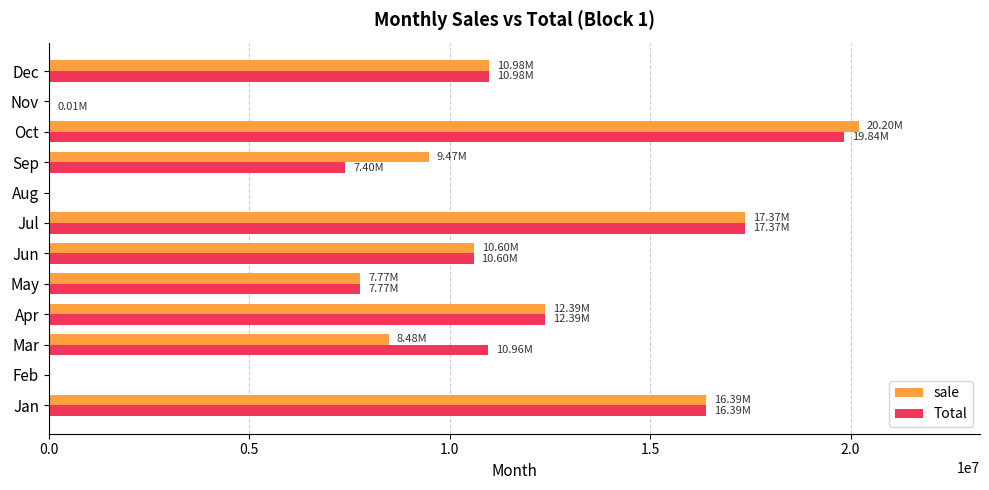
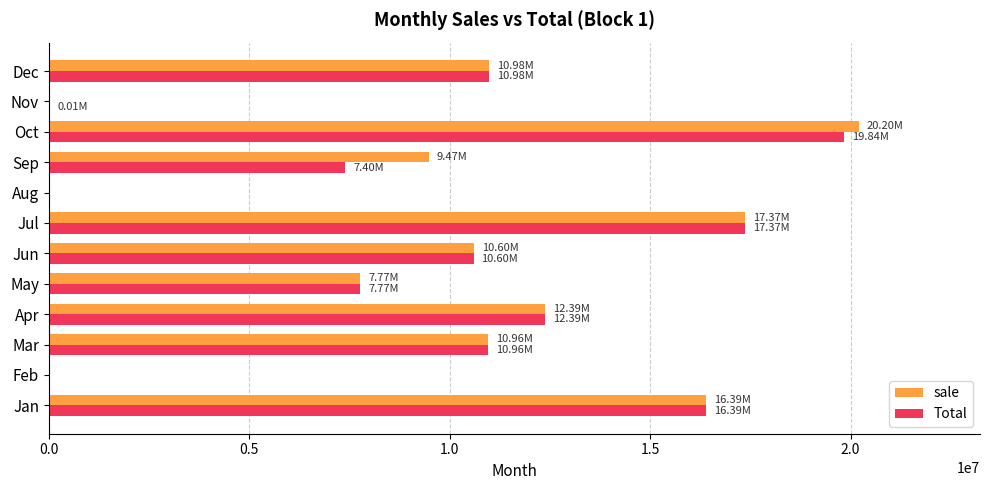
sale, Mar: 8.48M -> 10.96M
